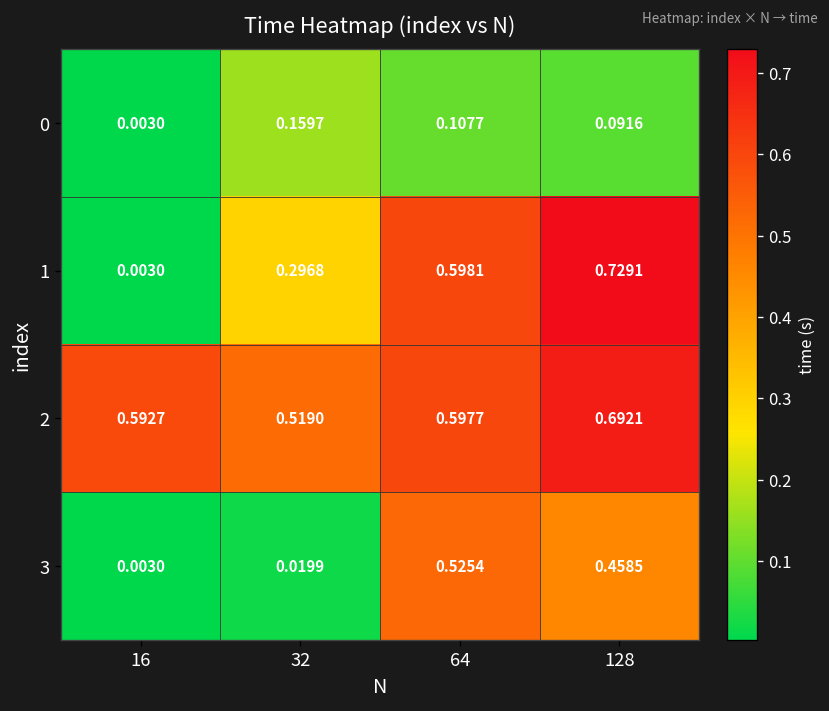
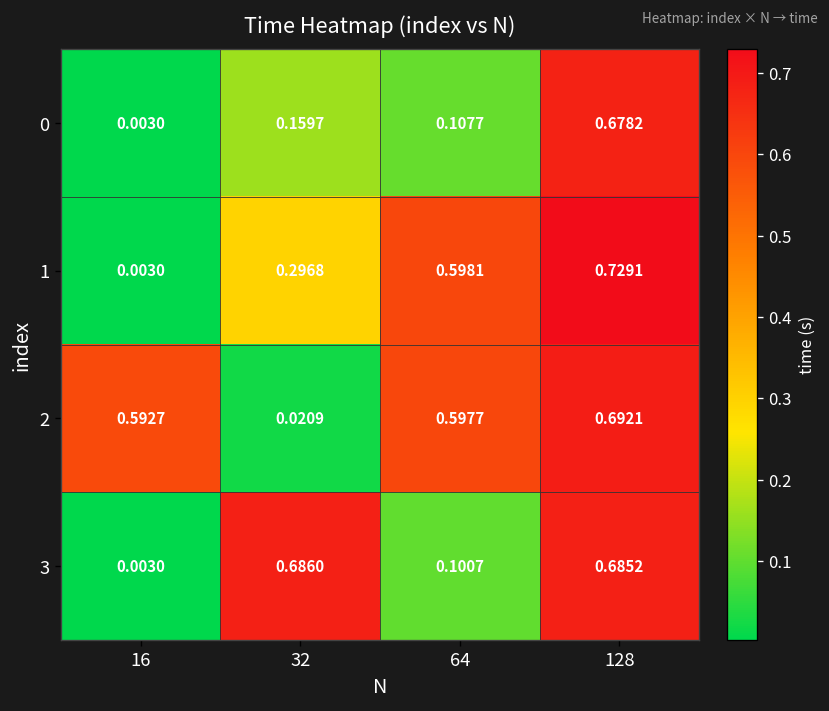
0, 128: 0.0916 -> 0.6782
2, 32: 0.5190 -> 0.0209
3, 32: 0.0199 -> 0.6860
3, 64: 0.5254 -> 0.1007
3, 128: 0.4585 -> 0.6852
